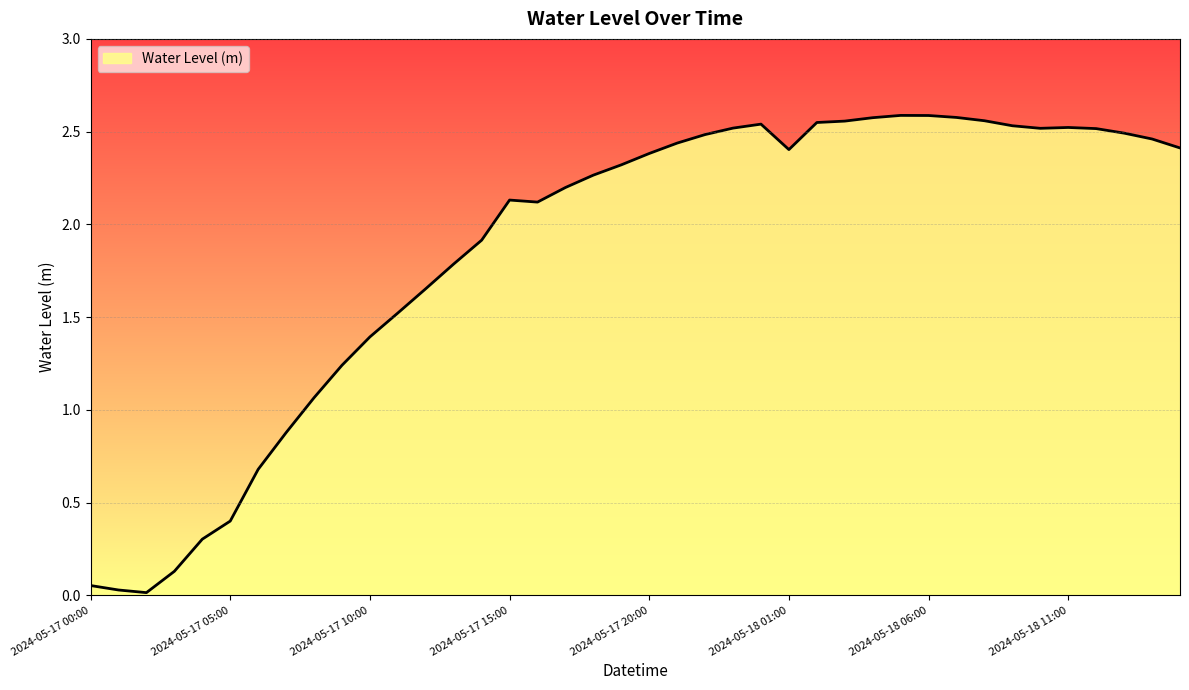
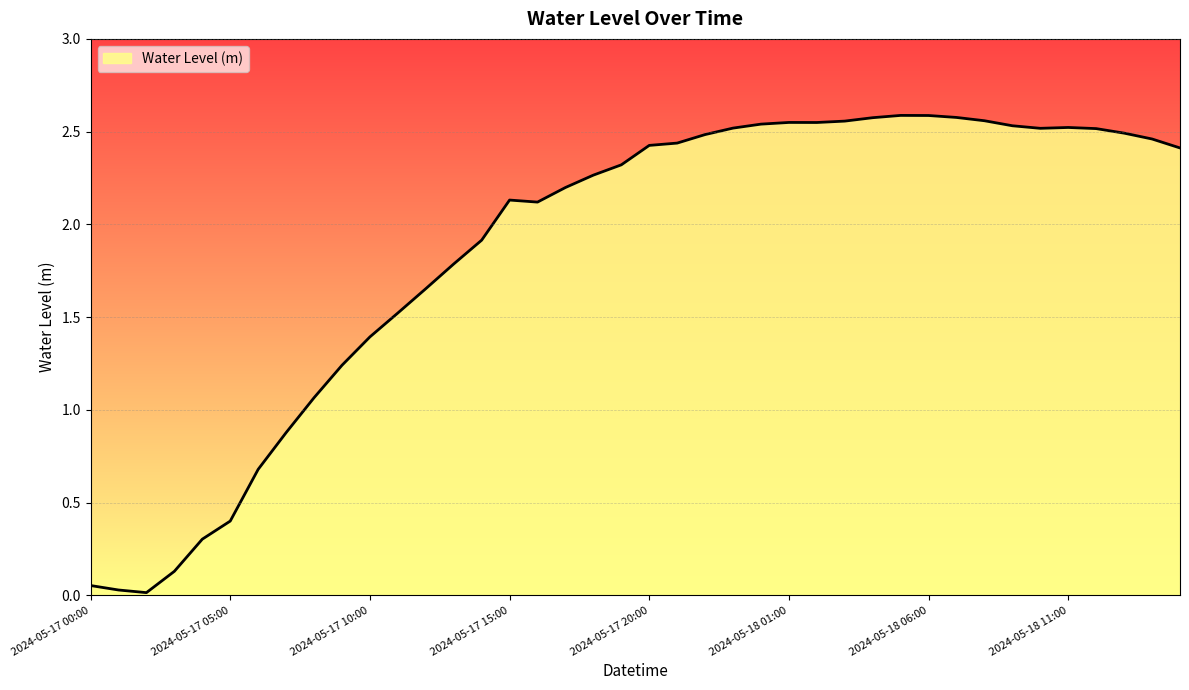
2024-05-17 20:00: 2.38 -> 2.43
2024-05-18 01:00: 2.40 -> 2.55
